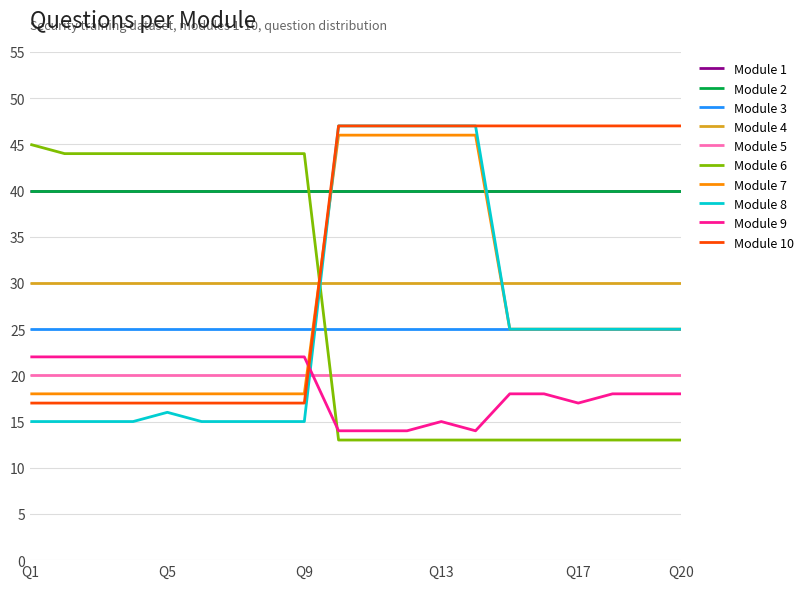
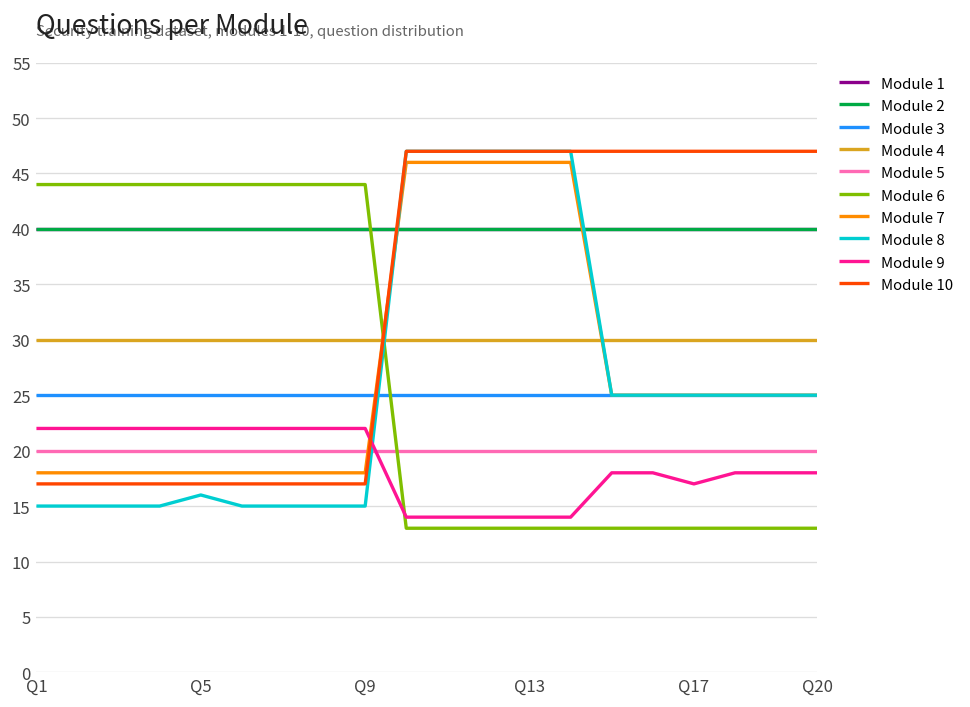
Module 6, Q1: 45 -> 44
Module 9, Q13: 15 -> 14
